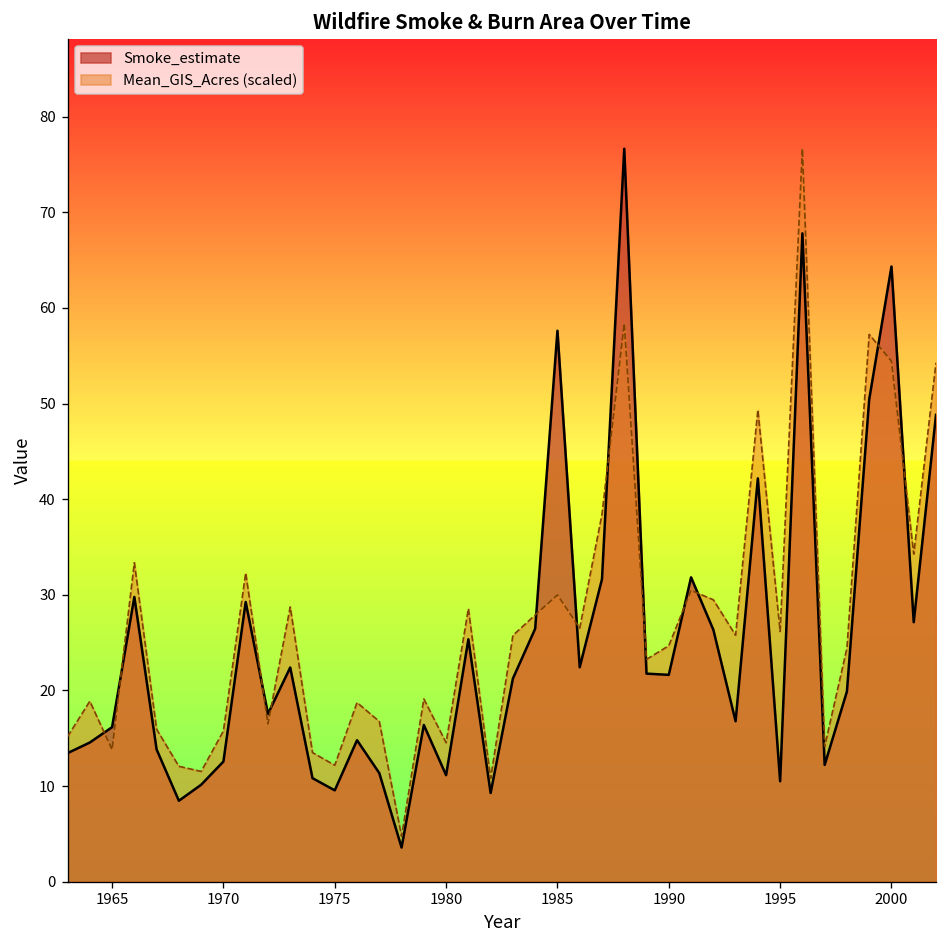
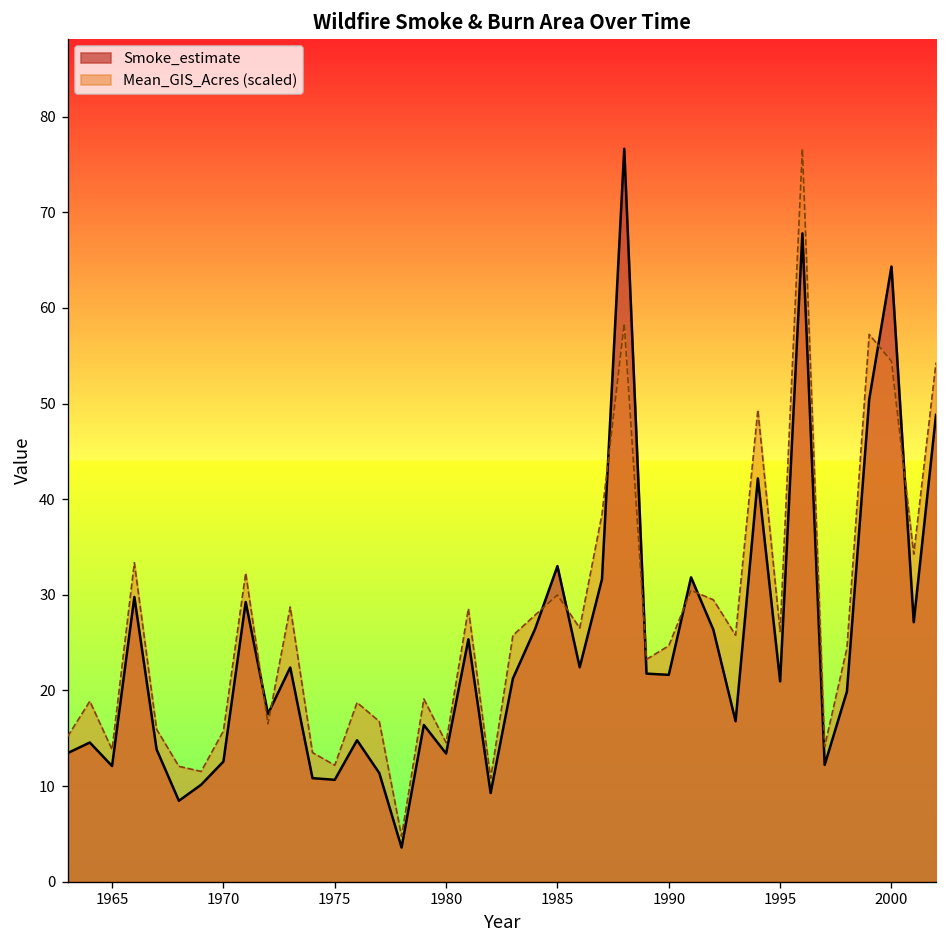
Smoke_estimate, 1965: 16 -> 12
Smoke_estimate, 1975: 10 -> 11
Smoke_estimate, 1980: 11 -> 13
Smoke_estimate, 1985: 58 -> 33
Smoke_estimate, 1995: 11 -> 21
